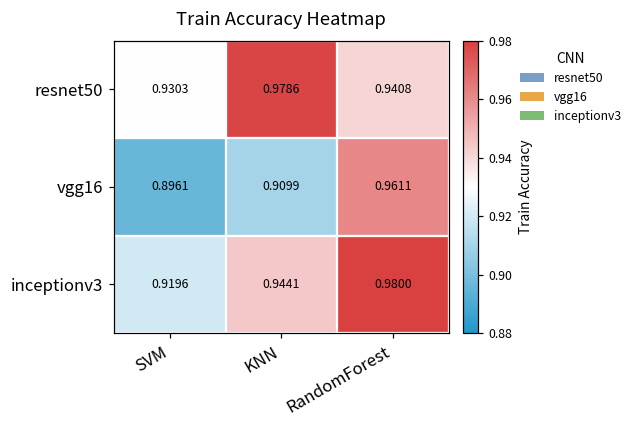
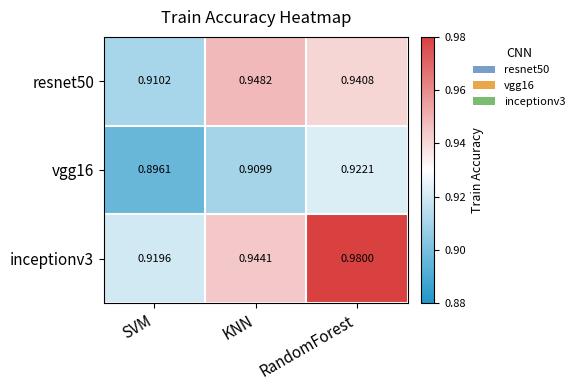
resnet50, SVM: 0.9303 -> 0.9102
resnet50, KNN: 0.9786 -> 0.9482
vgg16, RandomForest: 0.9611 -> 0.9221
